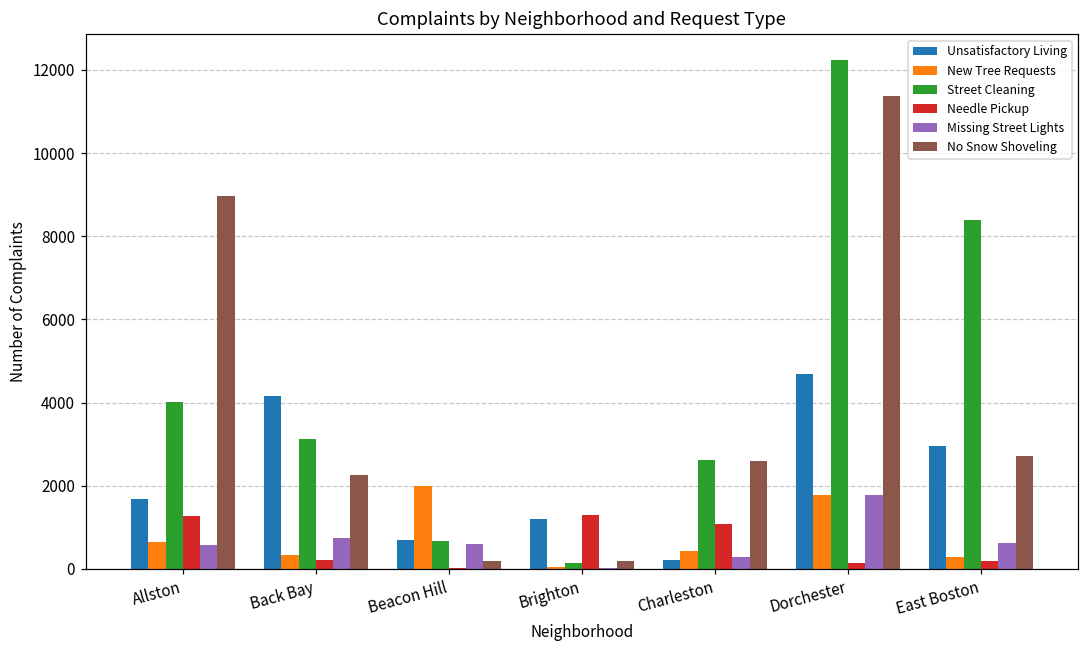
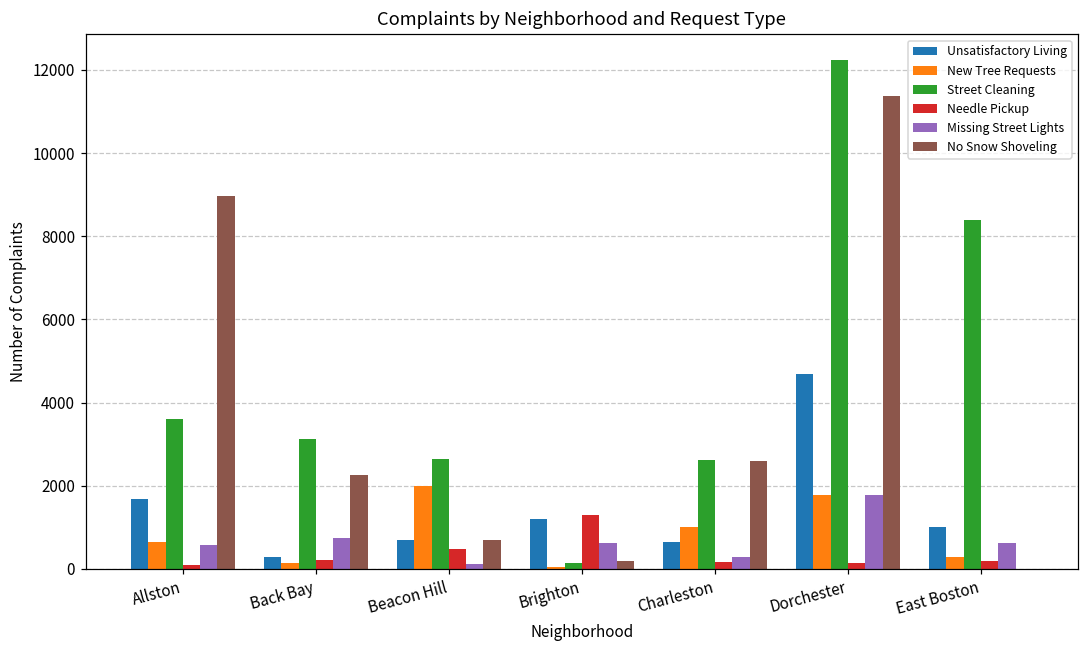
Street Cleaning, Allston: 4000 -> 3600
Needle Pickup, Allston: 1300 -> 100
Unsatisfactory Living, Back Bay: 4200 -> 300
New Tree Requests, Back Bay: 300 -> 100
Street Cleaning, Beacon Hill: 700 -> 2600
Needle Pickup, Beacon Hill: 0 -> 500
Missing Street Lights, Beacon Hill: 600 -> 100
No Snow Shoveling, Beacon Hill: 200 -> 700
Missing Street Lights, Brighton: 0 -> 600
Unsatisfactory Living, Charleston: 200 -> 600
New Tree Requests, Charleston: 400 -> 1000
Needle Pickup, Charleston: 1100 -> 200
Unsatisfactory Living, East Boston: 2900 -> 1000
No Snow Shoveling, East Boston: 2700 -> 0
